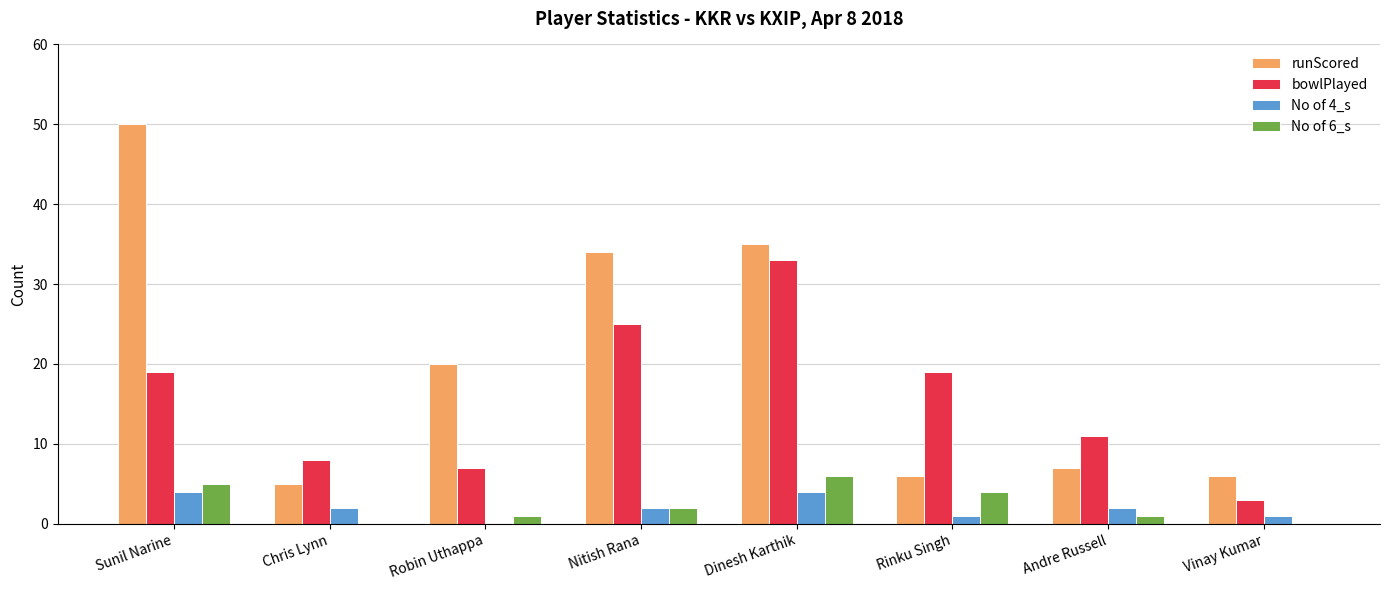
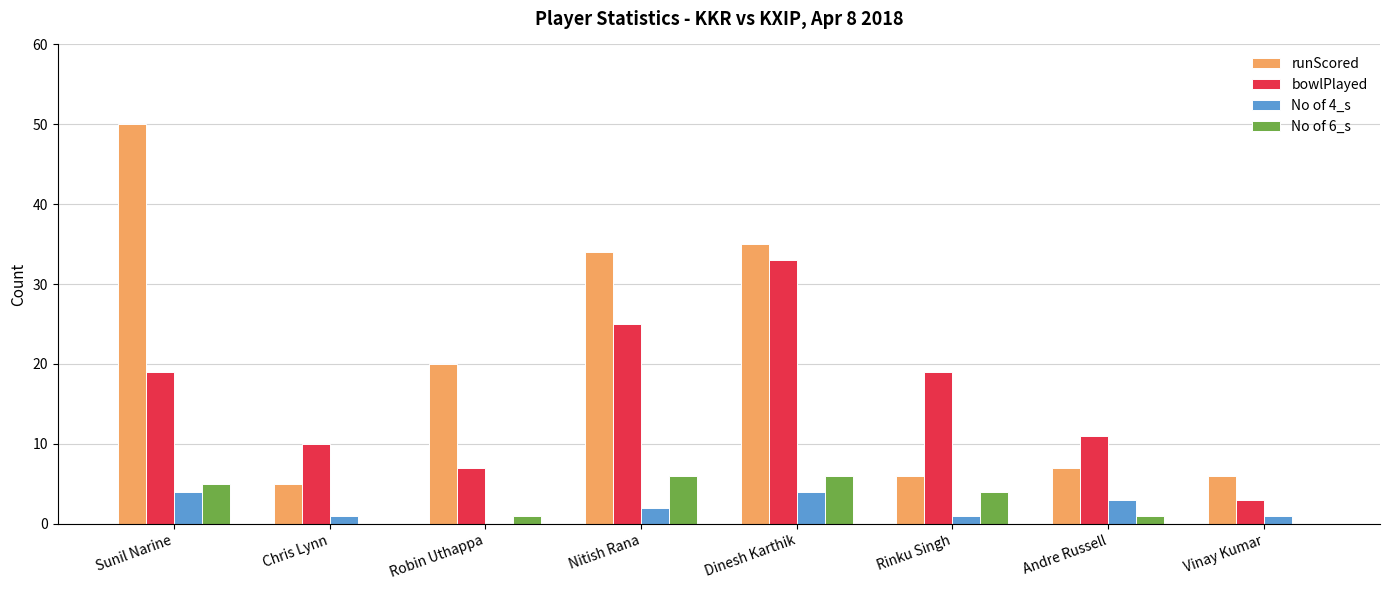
bowlPlayed, Chris Lynn: 8 -> 10
No of 4_s, Chris Lynn: 2 -> 1
No of 6_s, Nitish Rana: 2 -> 6
No of 4_s, Andre Russell: 2 -> 3
